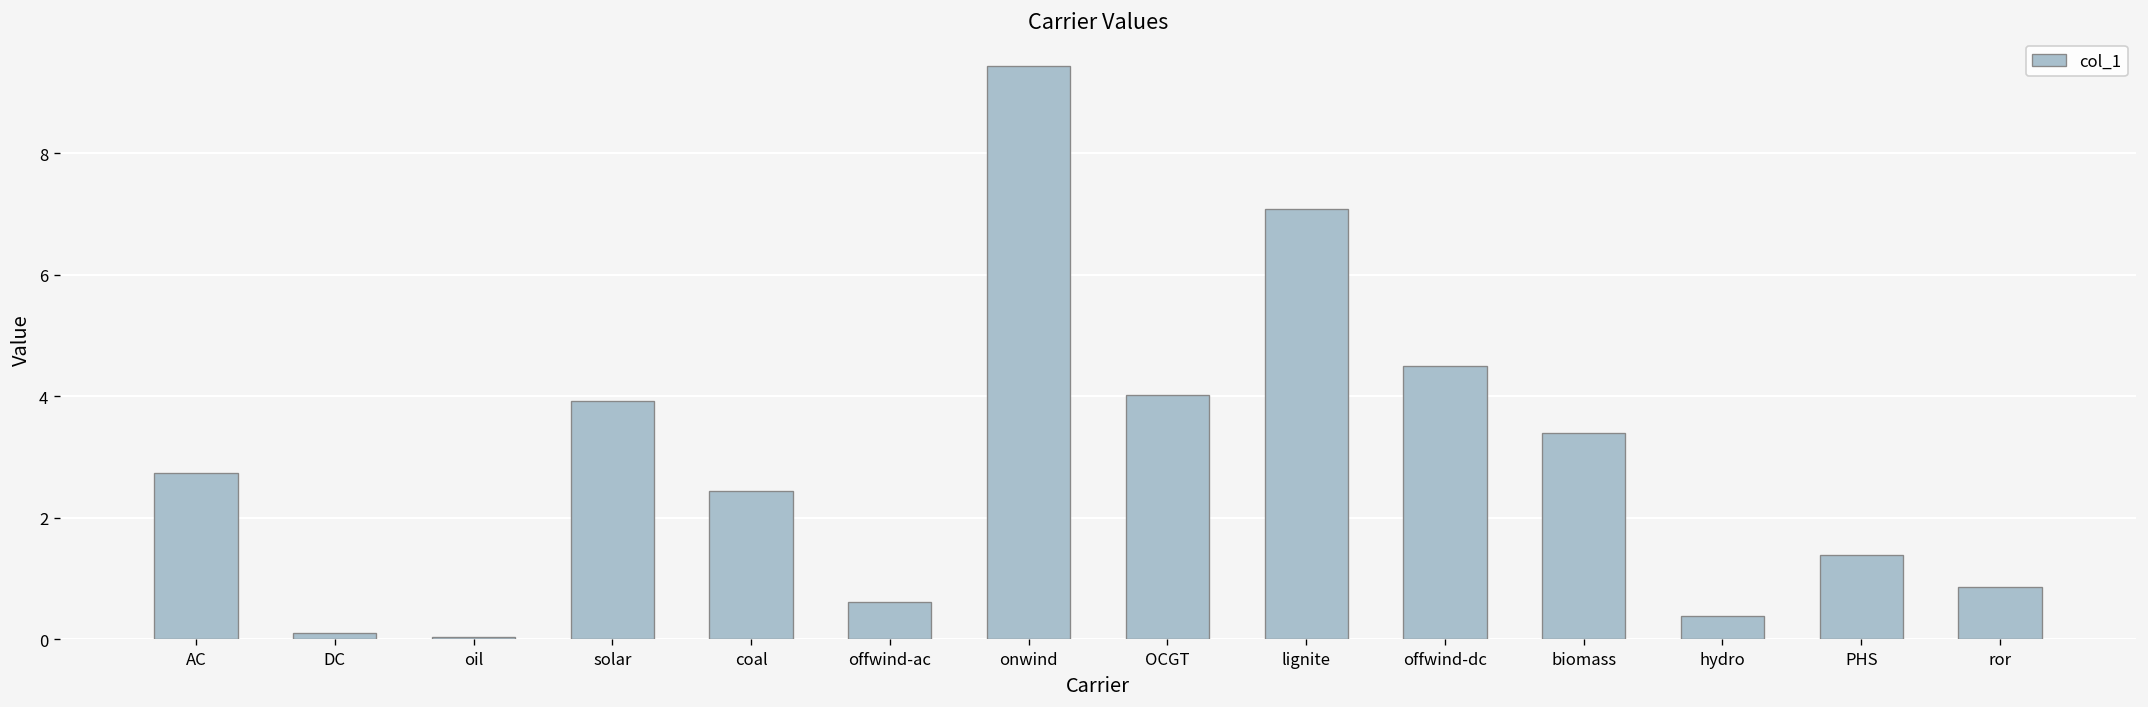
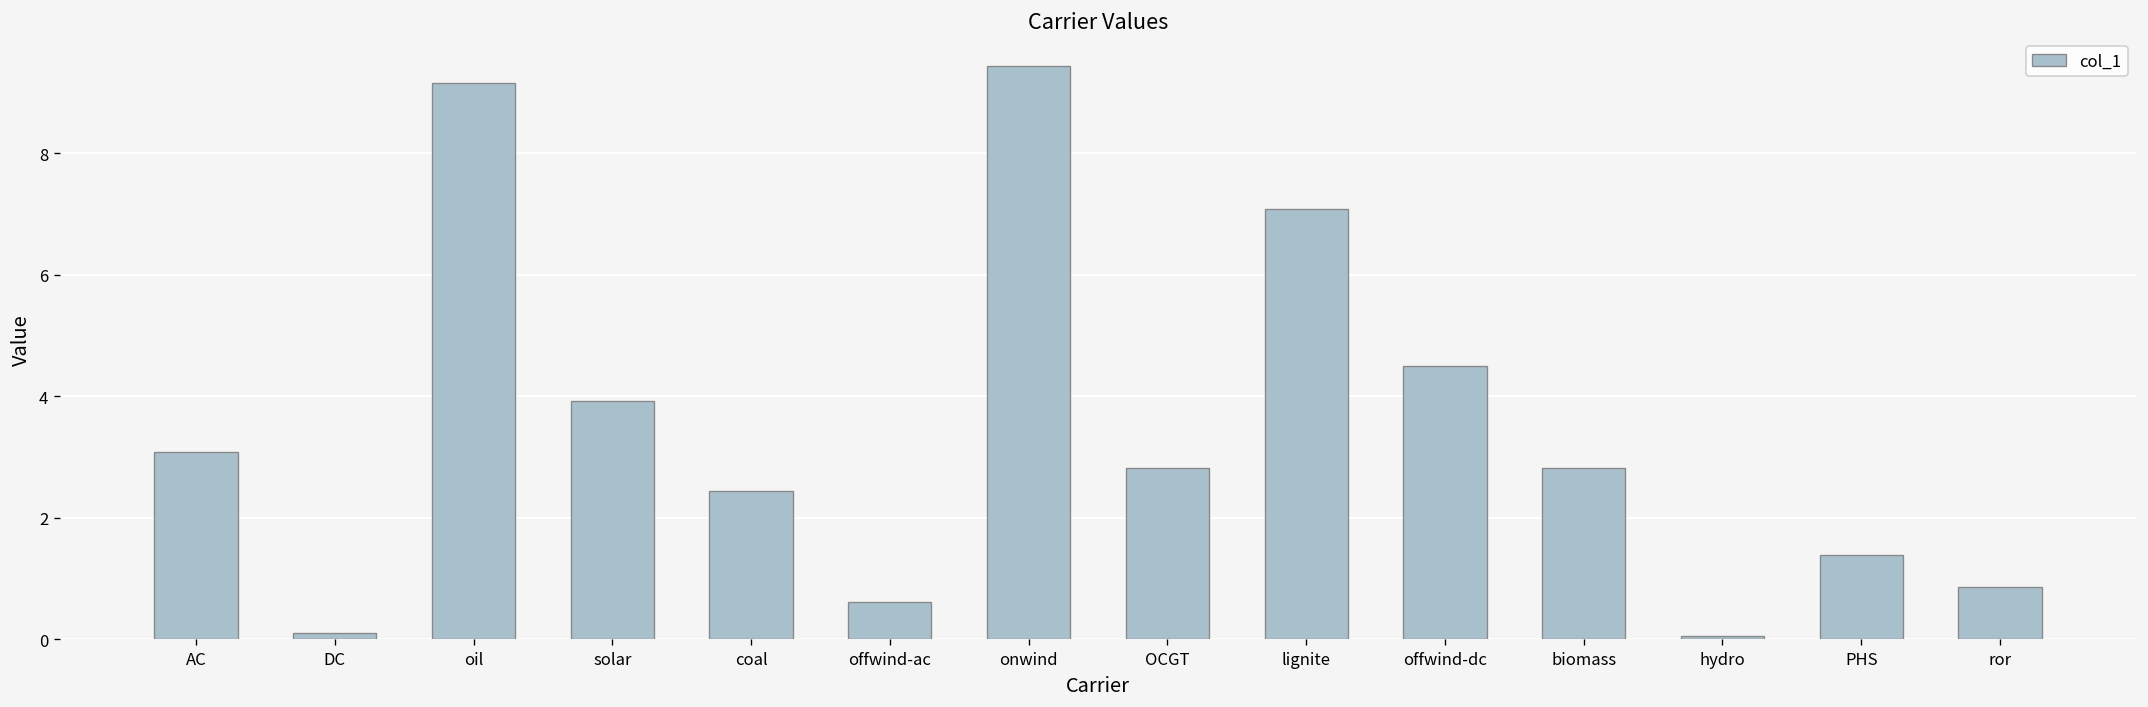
AC: 2.7 -> 3.1
oil: 0.0 -> 9.2
OCGT: 4.0 -> 2.8
biomass: 3.4 -> 2.8
hydro: 0.4 -> 0.1
